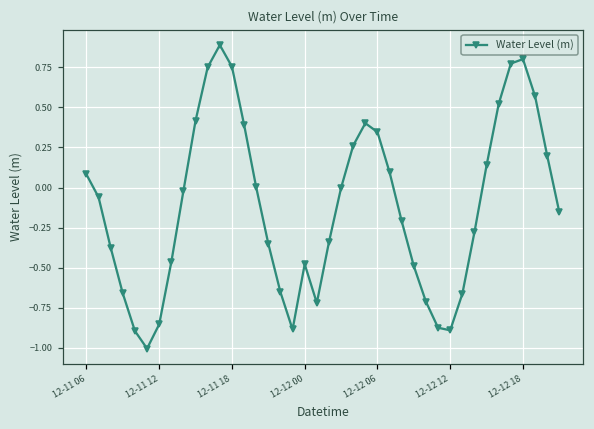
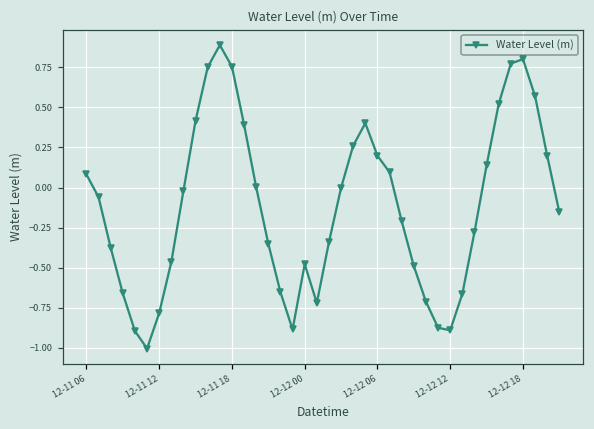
12-11 12: -0.85 -> -0.78
12-12 06: 0.35 -> 0.20
